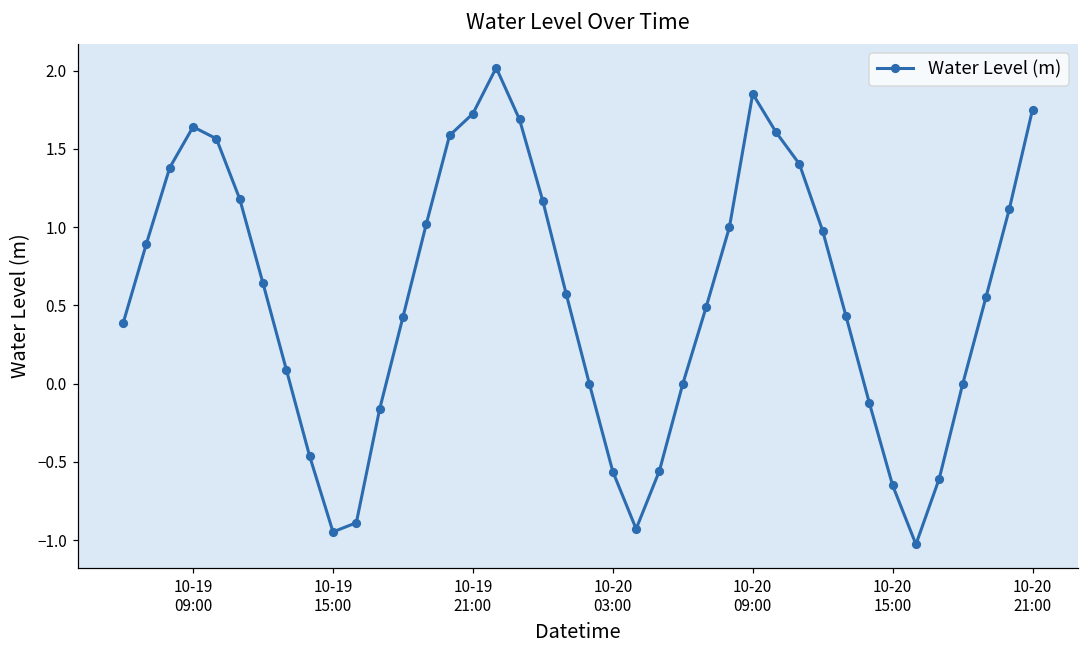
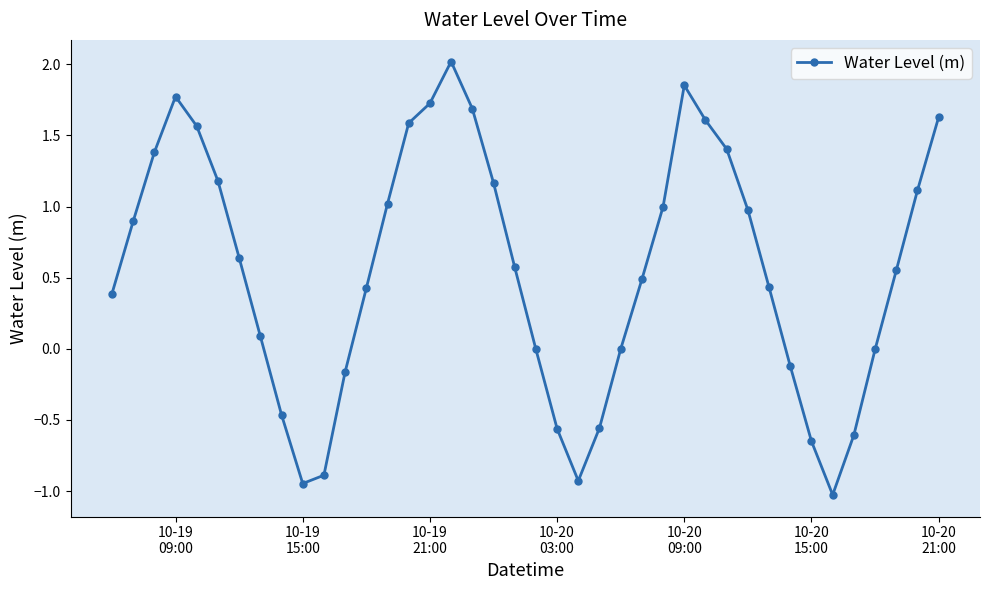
10-19 09:00: 1.64 -> 1.77
10-20 21:00: 1.75 -> 1.63
